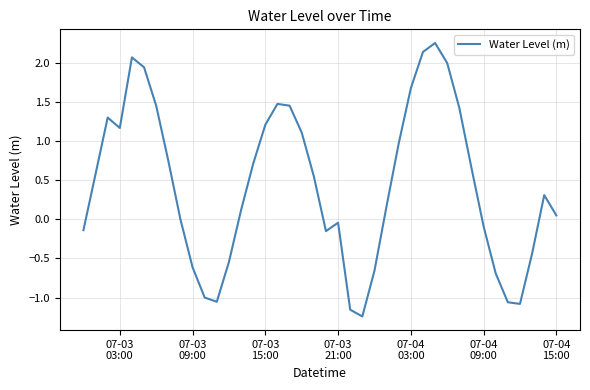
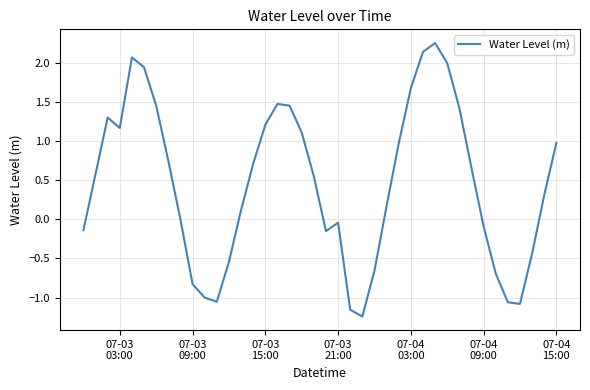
07-03 09:00: -0.6 -> -0.8
07-04 15:00: 0.0 -> 1.0
